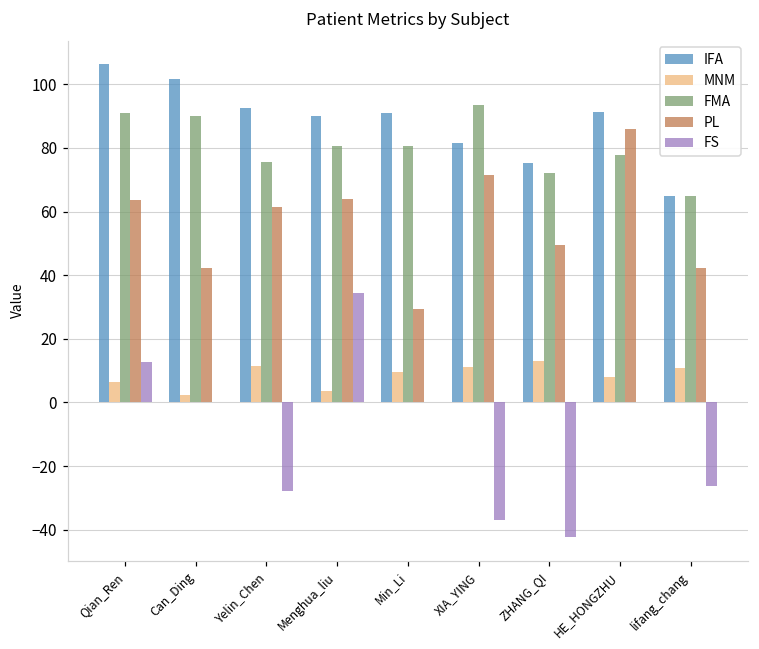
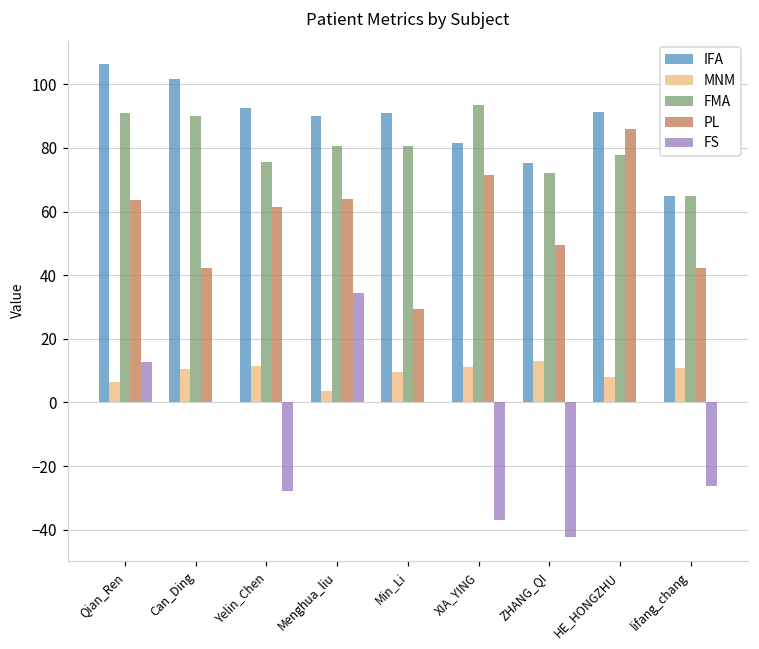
MNM, Can_Ding: 2 -> 10
